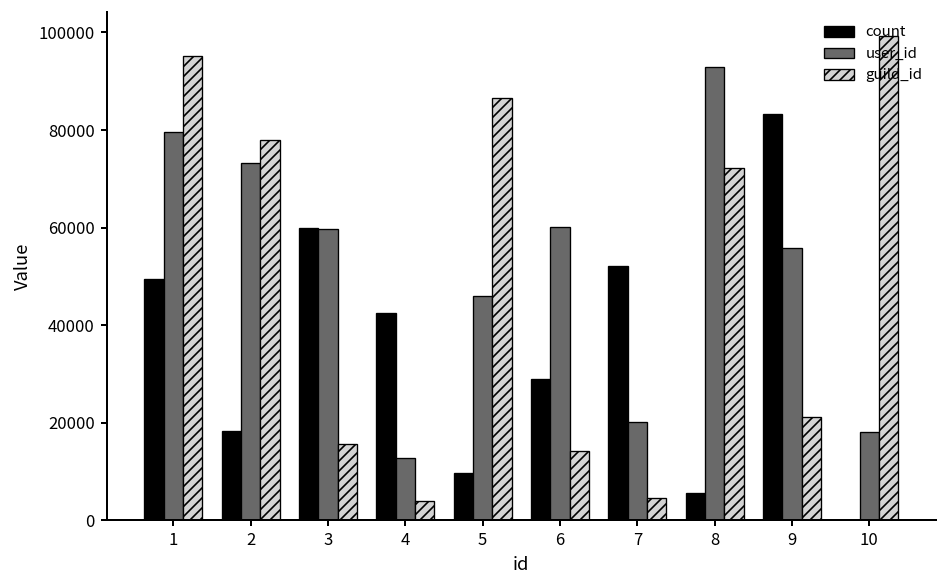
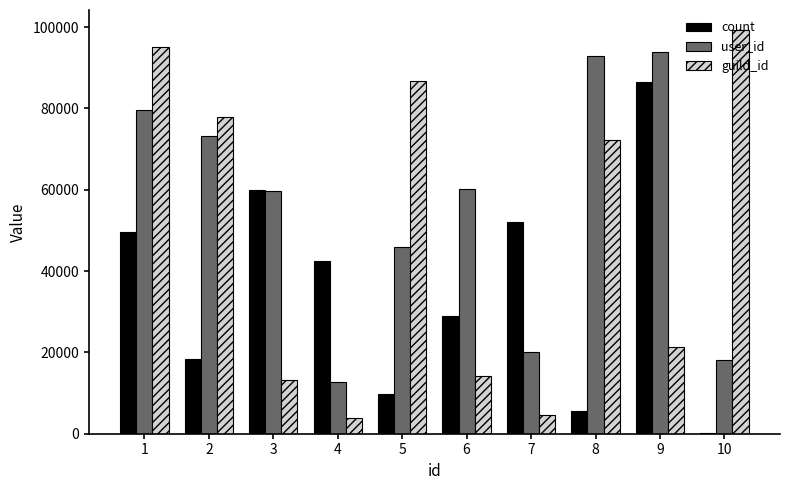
guild_id, 3: 16000 -> 13000
count, 9: 83000 -> 87000
user_id, 9: 56000 -> 94000
